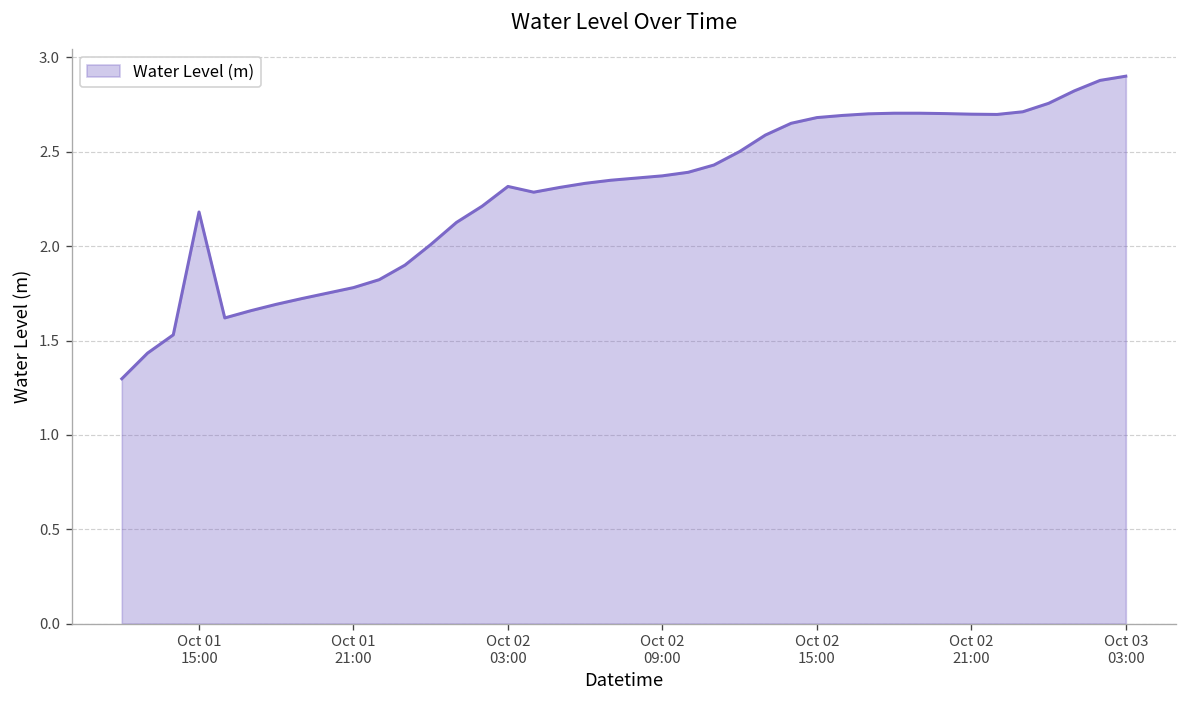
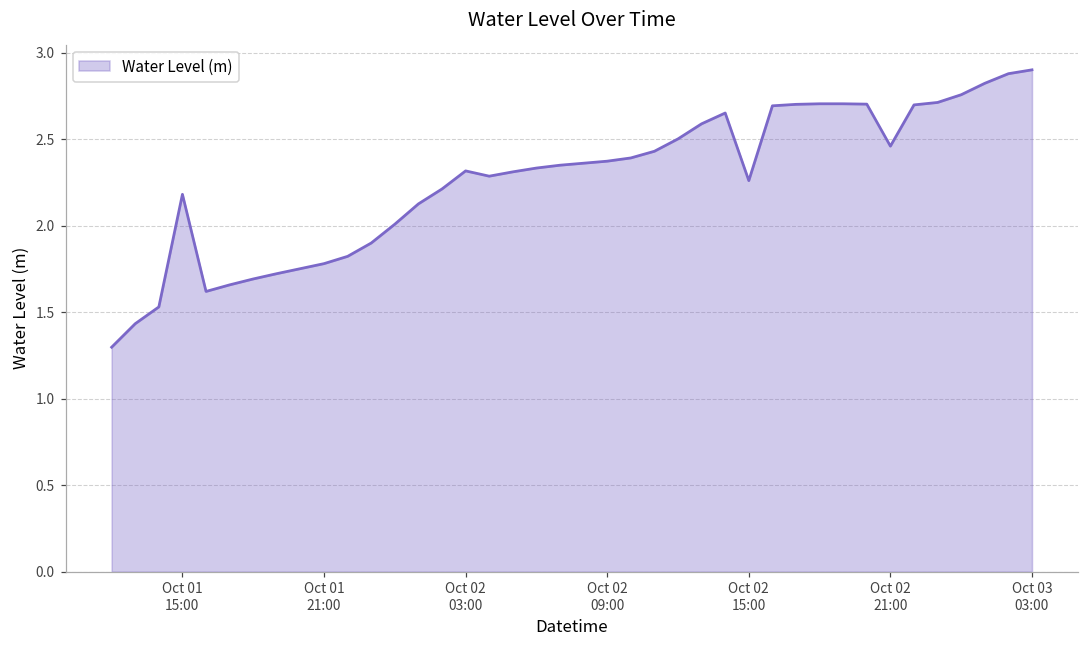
Oct 02 15:00: 2.68 -> 2.26
Oct 02 21:00: 2.70 -> 2.46
